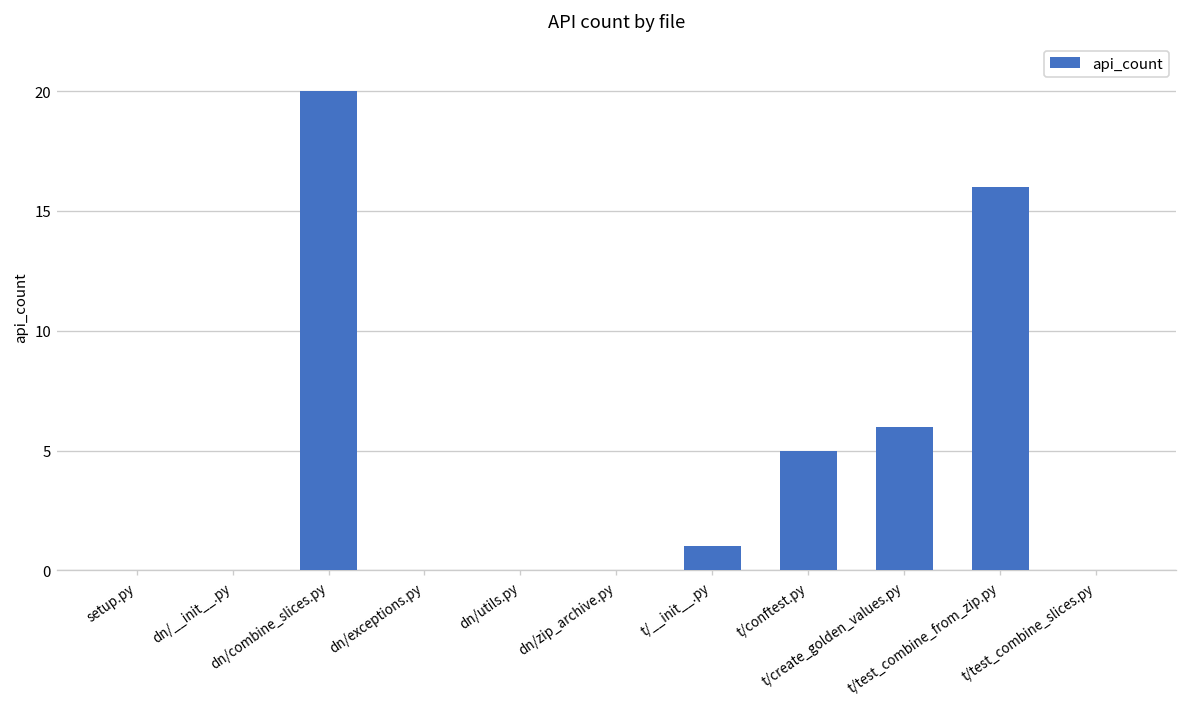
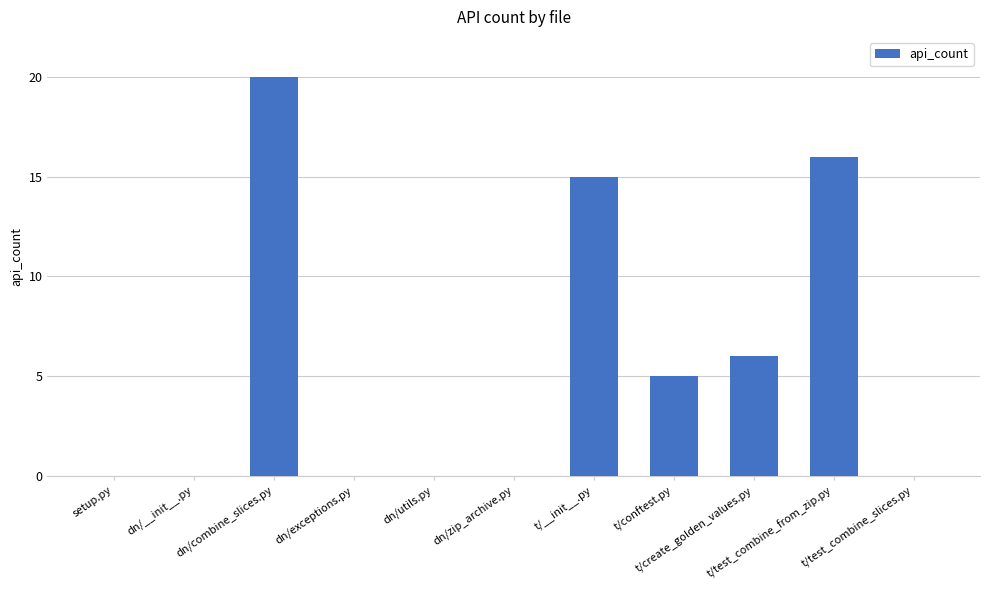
t/__init__.py: 1 -> 15
